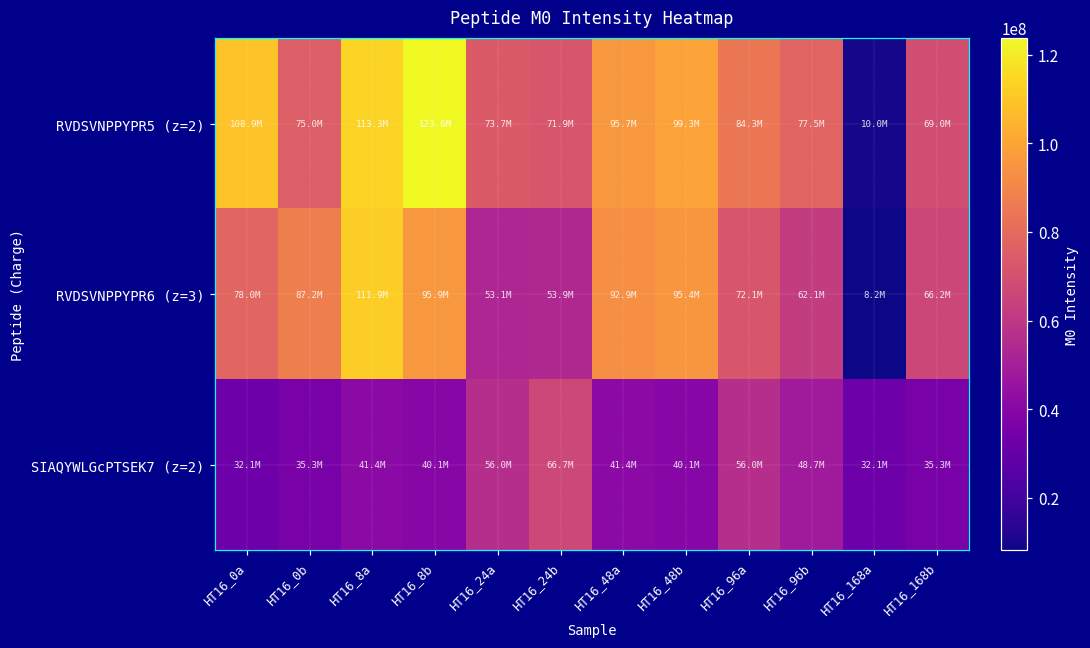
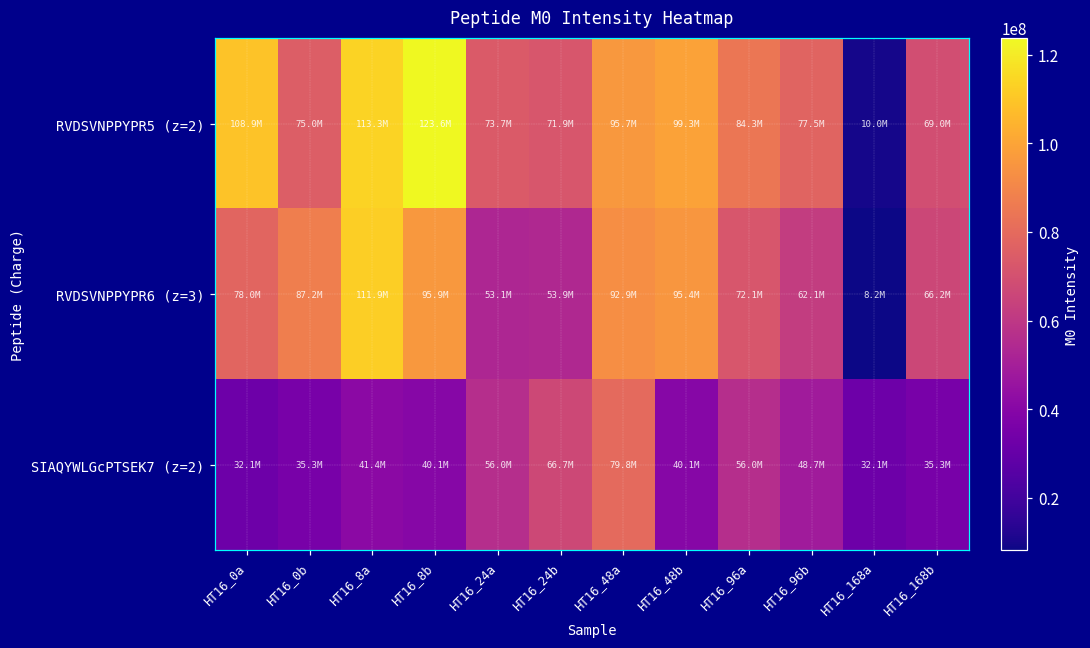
SIAQYWLGcPTSEK7 (z=2), HT16_48a: 41.4M -> 79.8M
